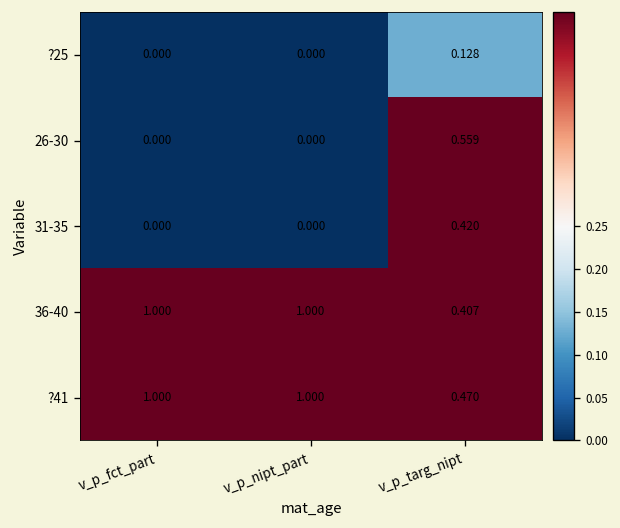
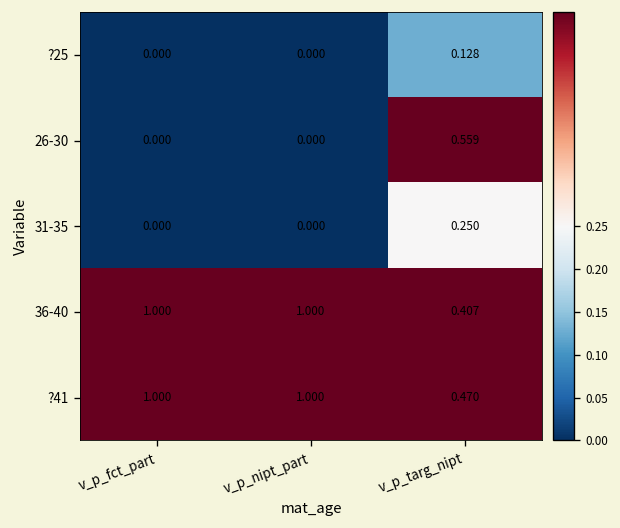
31-35, v_p_targ_nipt: 0.420 -> 0.250
